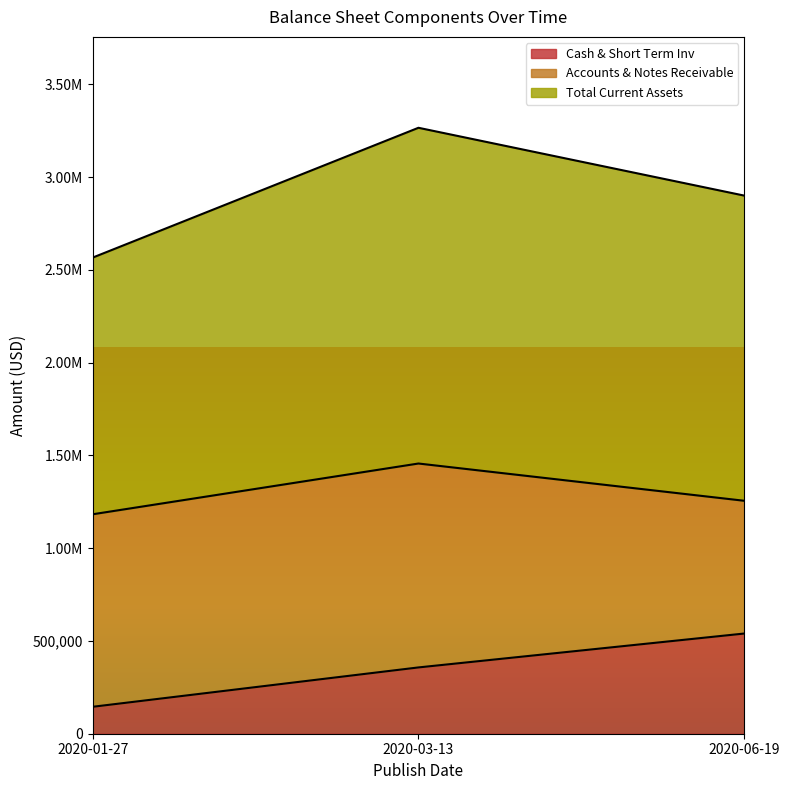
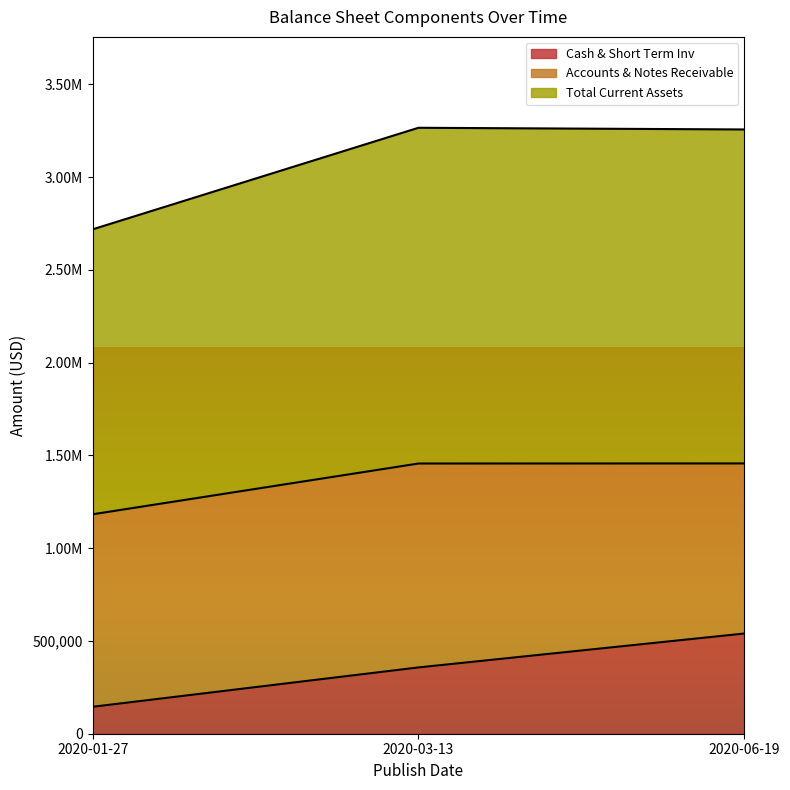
Total Current Assets, 2020-01-27: 1,380,000 -> 1,540,000
Accounts & Notes Receivable, 2020-06-19: 720,000 -> 920,000
Total Current Assets, 2020-06-19: 1,640,000 -> 1,800,000
